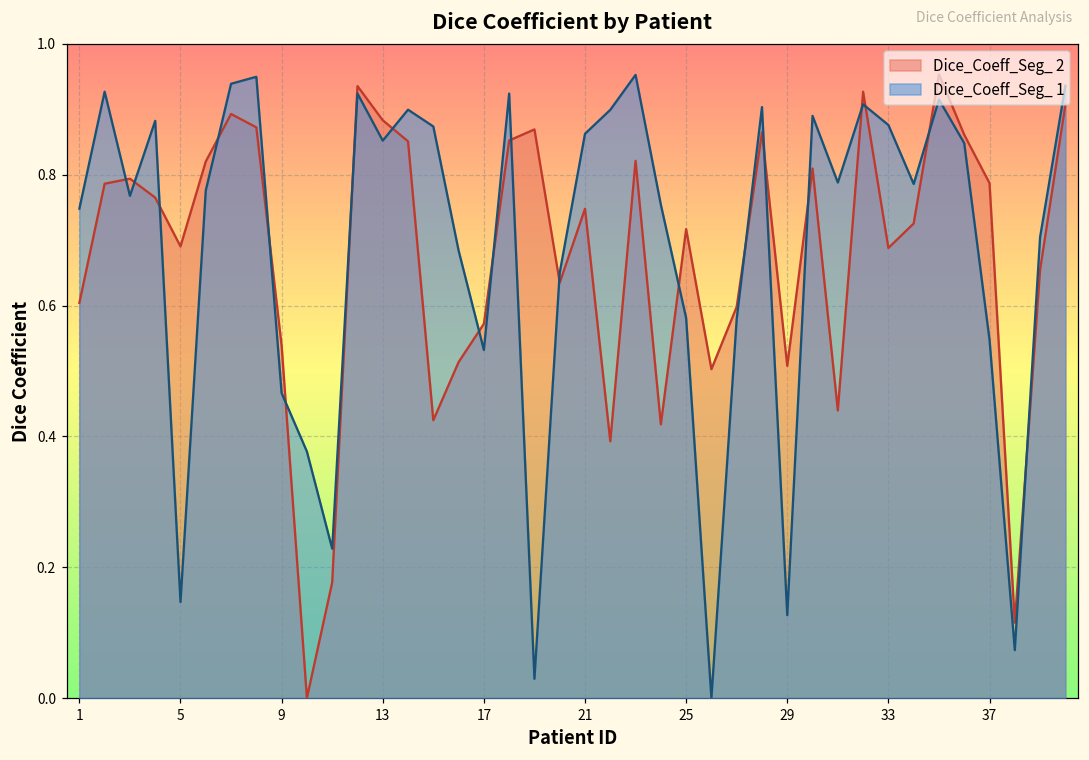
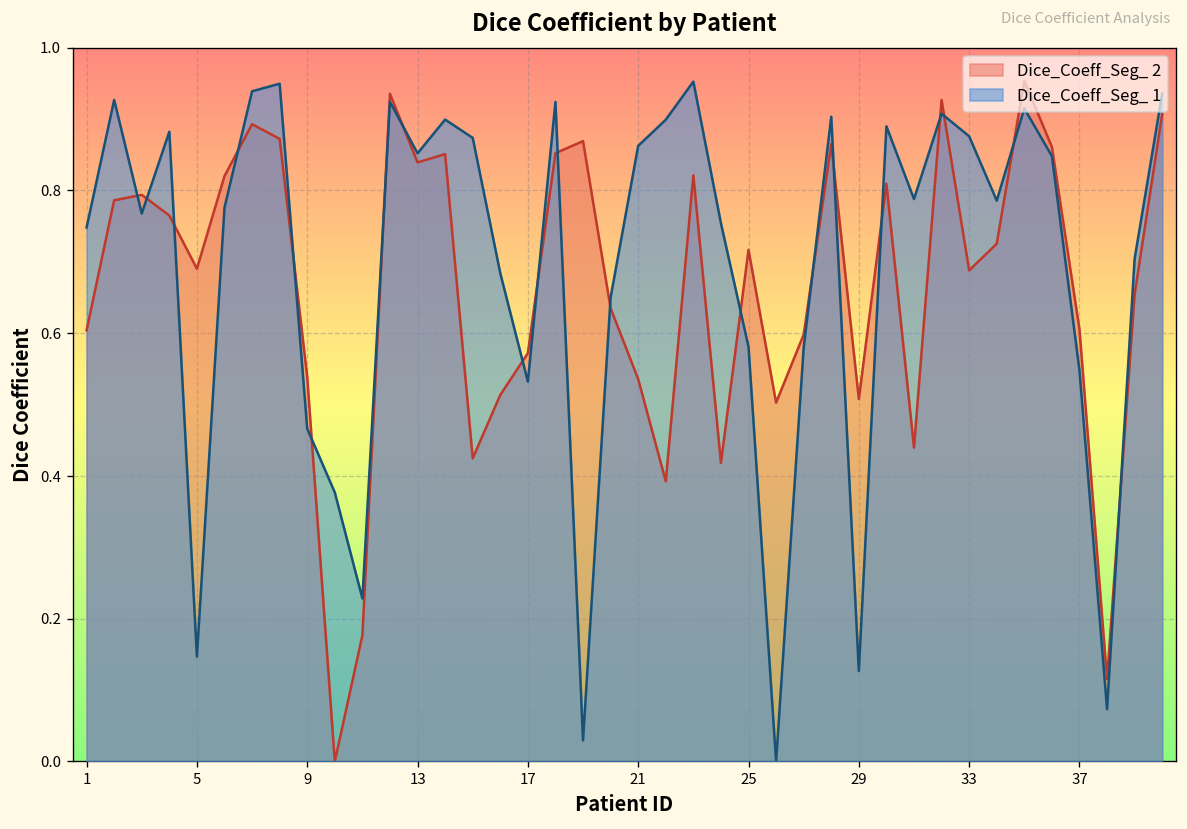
Dice_Coeff_Seg_ 2, 13: 0.88 -> 0.84
Dice_Coeff_Seg_ 2, 21: 0.75 -> 0.54
Dice_Coeff_Seg_ 2, 37: 0.79 -> 0.61
